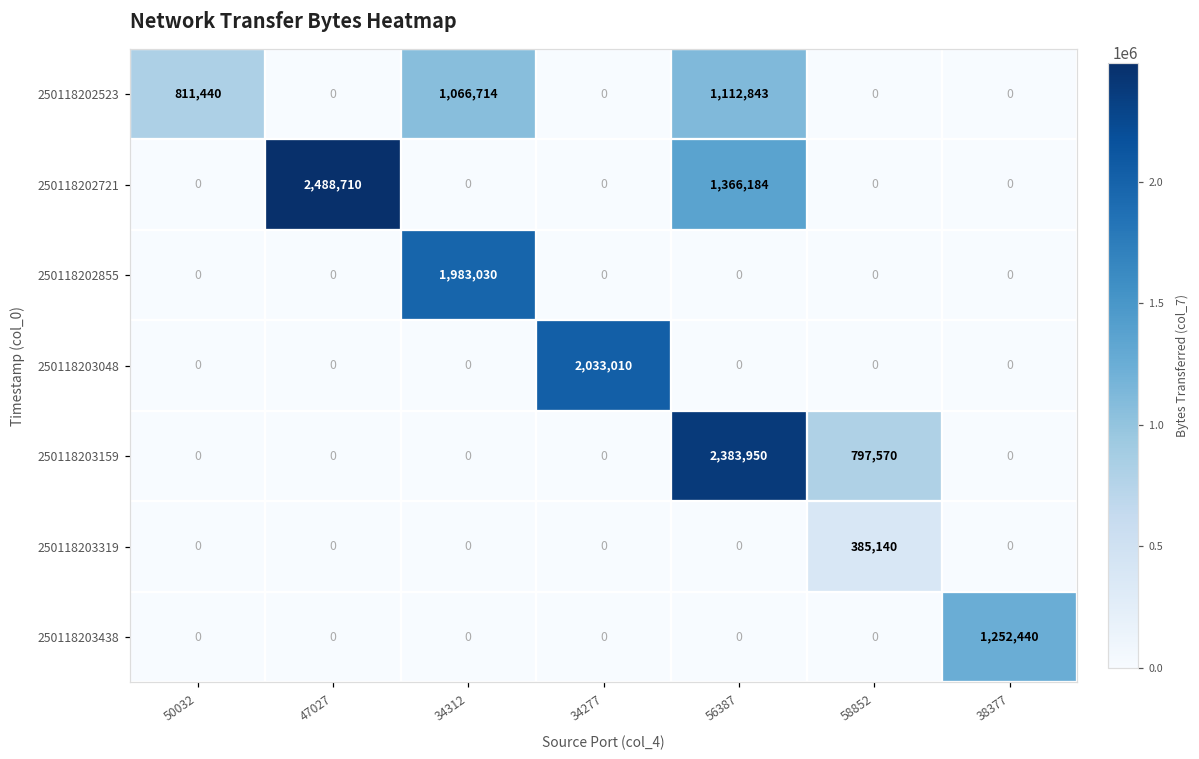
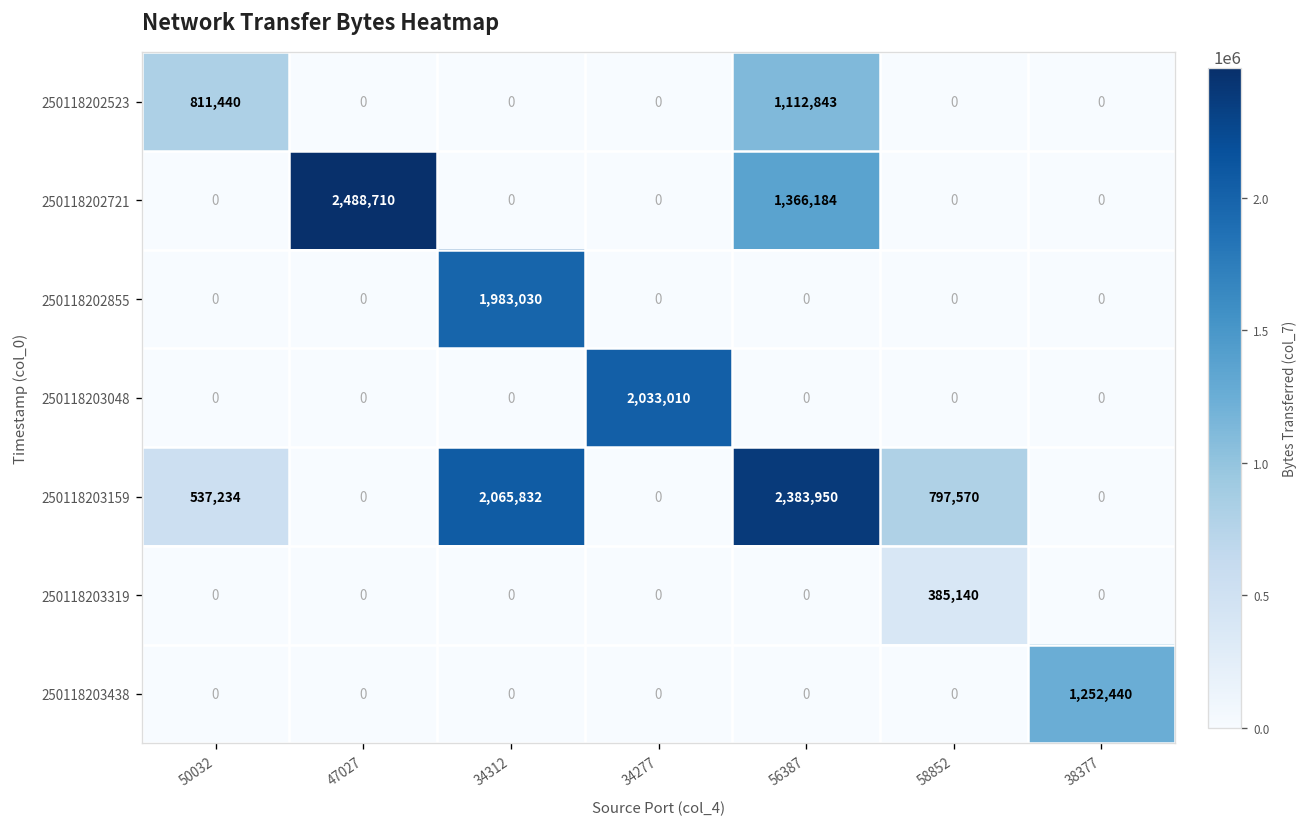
250118202523, 34312: 1,066,714 -> 0
250118203159, 50032: 0 -> 537,234
250118203159, 34312: 0 -> 2,065,832
